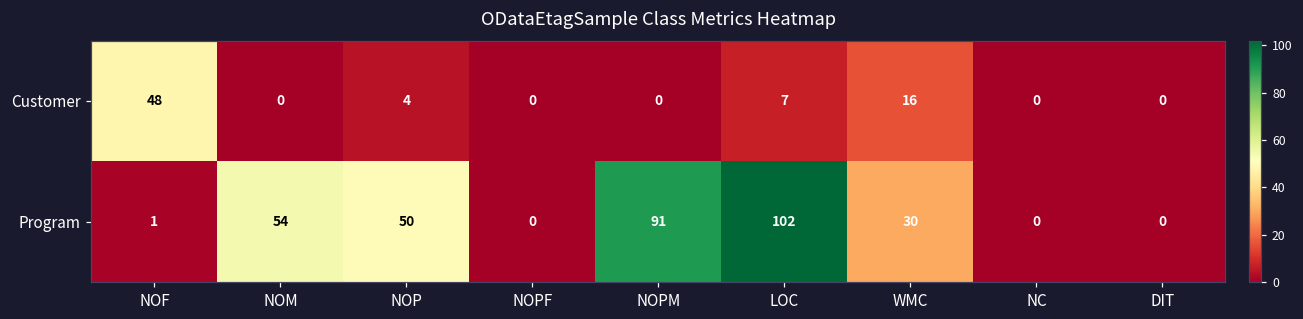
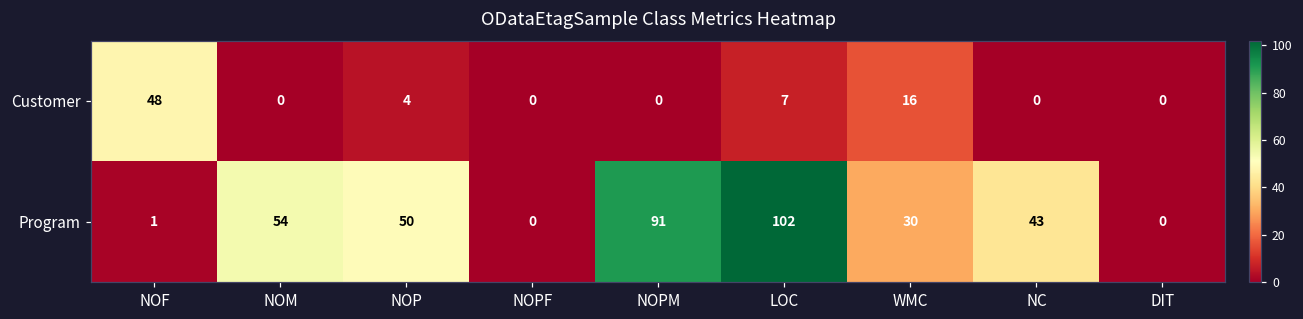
Program, NC: 0 -> 43
